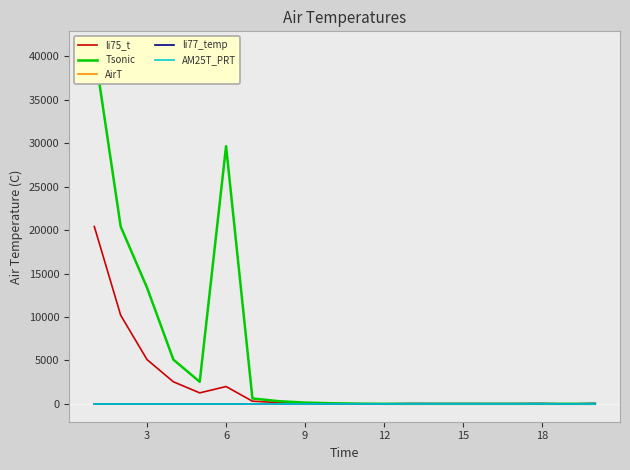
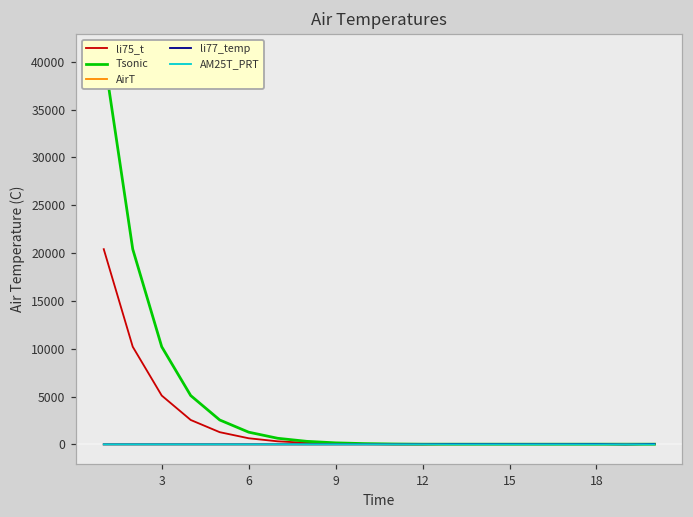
Tsonic, 3: 13000 -> 10000
li75_t, 6: 2000 -> 1000
Tsonic, 6: 30000 -> 1000
